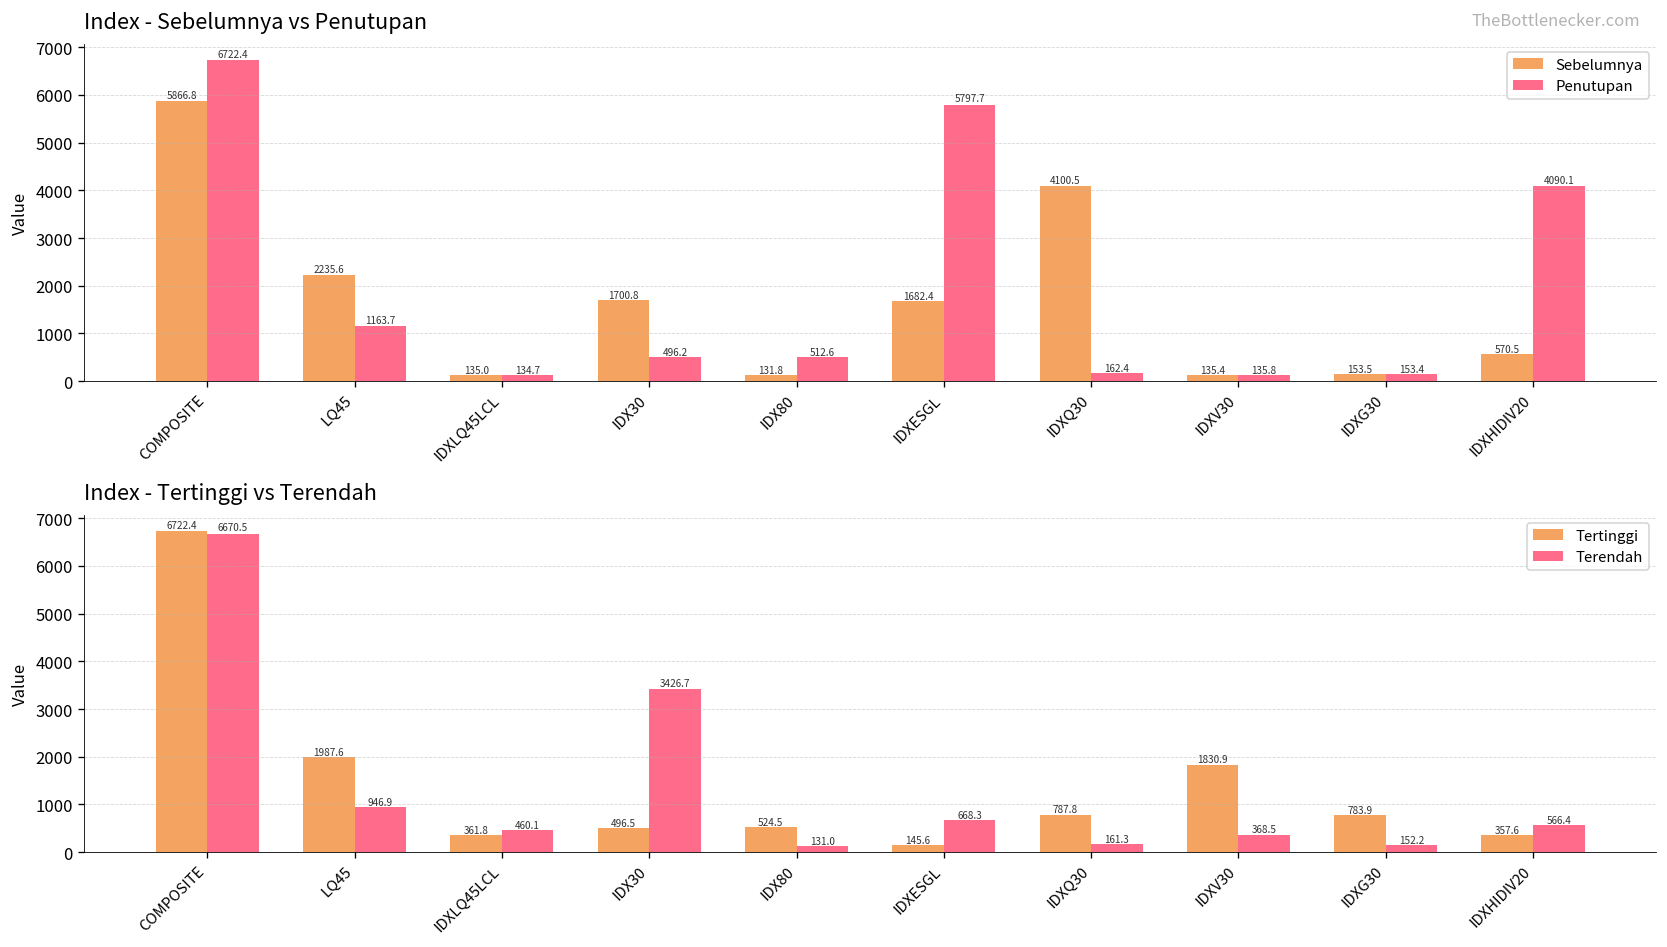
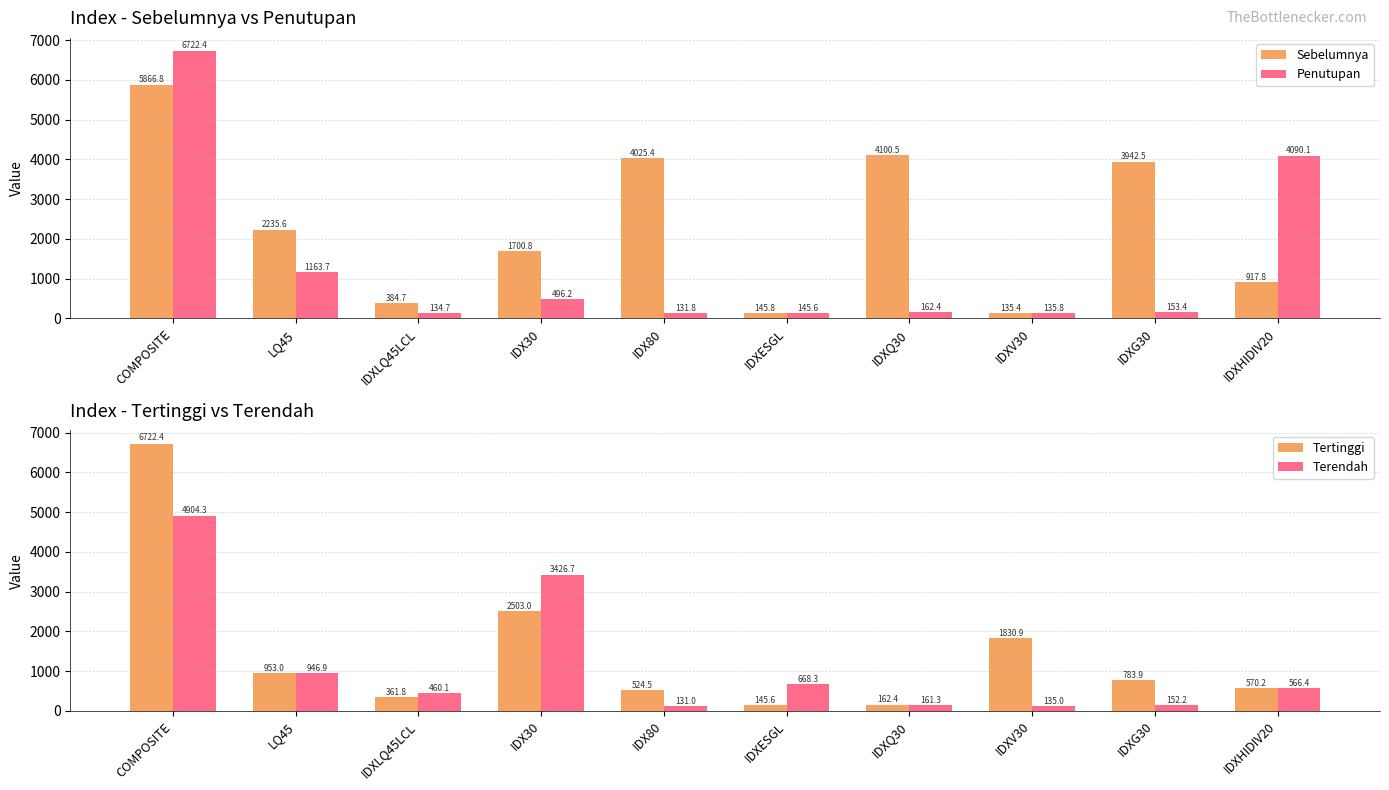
Index - Sebelumnya vs Penutupan, Sebelumnya, IDXLQ45LCL: 135.0 -> 384.7
Index - Sebelumnya vs Penutupan, Sebelumnya, IDX80: 131.8 -> 4025.4
Index - Sebelumnya vs Penutupan, Penutupan, IDX80: 512.6 -> 131.8
Index - Sebelumnya vs Penutupan, Sebelumnya, IDXESGL: 1682.4 -> 145.8
Index - Sebelumnya vs Penutupan, Penutupan, IDXESGL: 5797.7 -> 145.6
Index - Sebelumnya vs Penutupan, Sebelumnya, IDXG30: 153.5 -> 3942.5
Index - Sebelumnya vs Penutupan, Sebelumnya, IDXHIDIV20: 570.5 -> 917.8
Index - Tertinggi vs Terendah, Terendah, COMPOSITE: 6670.5 -> 4904.3
Index - Tertinggi vs Terendah, Tertinggi, LQ45: 1987.6 -> 953.0
Index - Tertinggi vs Terendah, Tertinggi, IDX30: 496.5 -> 2503.0
Index - Tertinggi vs Terendah, Tertinggi, IDXQ30: 787.8 -> 162.4
Index - Tertinggi vs Terendah, Terendah, IDXV30: 368.5 -> 135.0
Index - Tertinggi vs Terendah, Tertinggi, IDXHIDIV20: 357.6 -> 570.2
